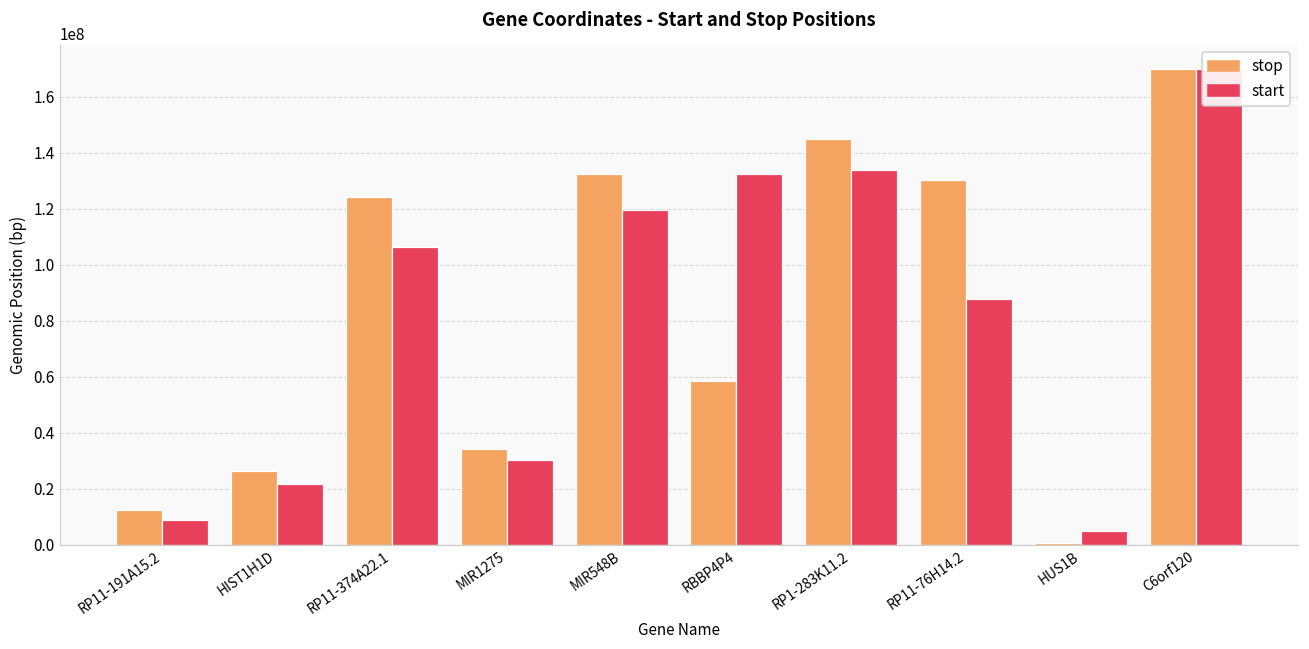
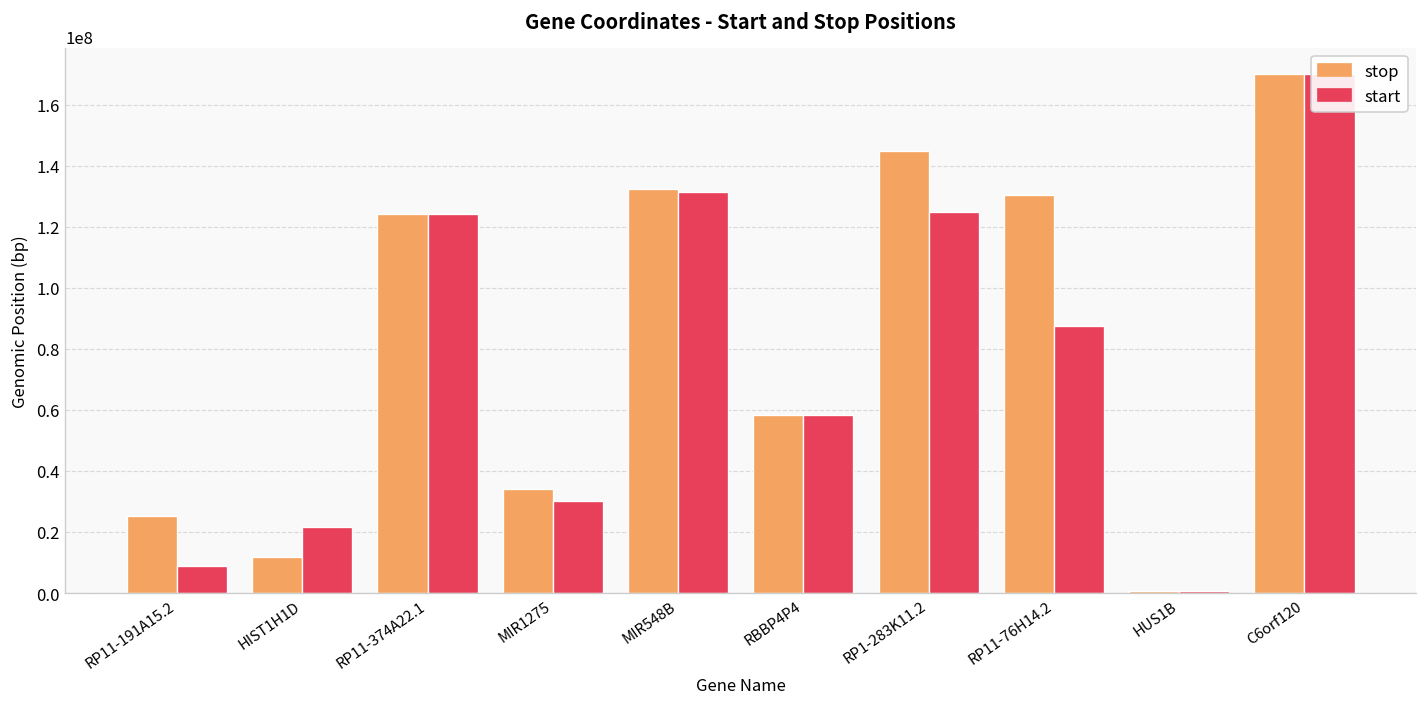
stop, RP11-191A15.2: 12000000 -> 25000000
stop, HIST1H1D: 26000000 -> 12000000
start, RP11-374A22.1: 106000000 -> 124000000
start, MIR548B: 119000000 -> 131000000
start, RBBP4P4: 133000000 -> 58000000
start, RP1-283K11.2: 134000000 -> 125000000
start, HUS1B: 5000000 -> 1000000
